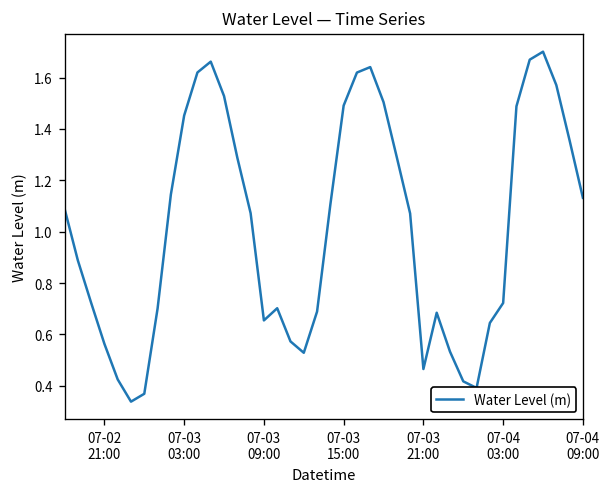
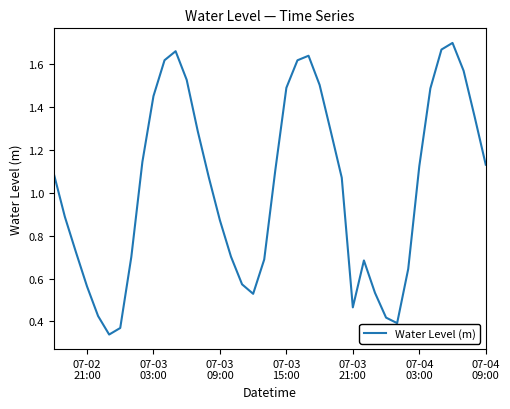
07-03 09:00: 0.65 -> 0.87
07-04 03:00: 0.72 -> 1.12
